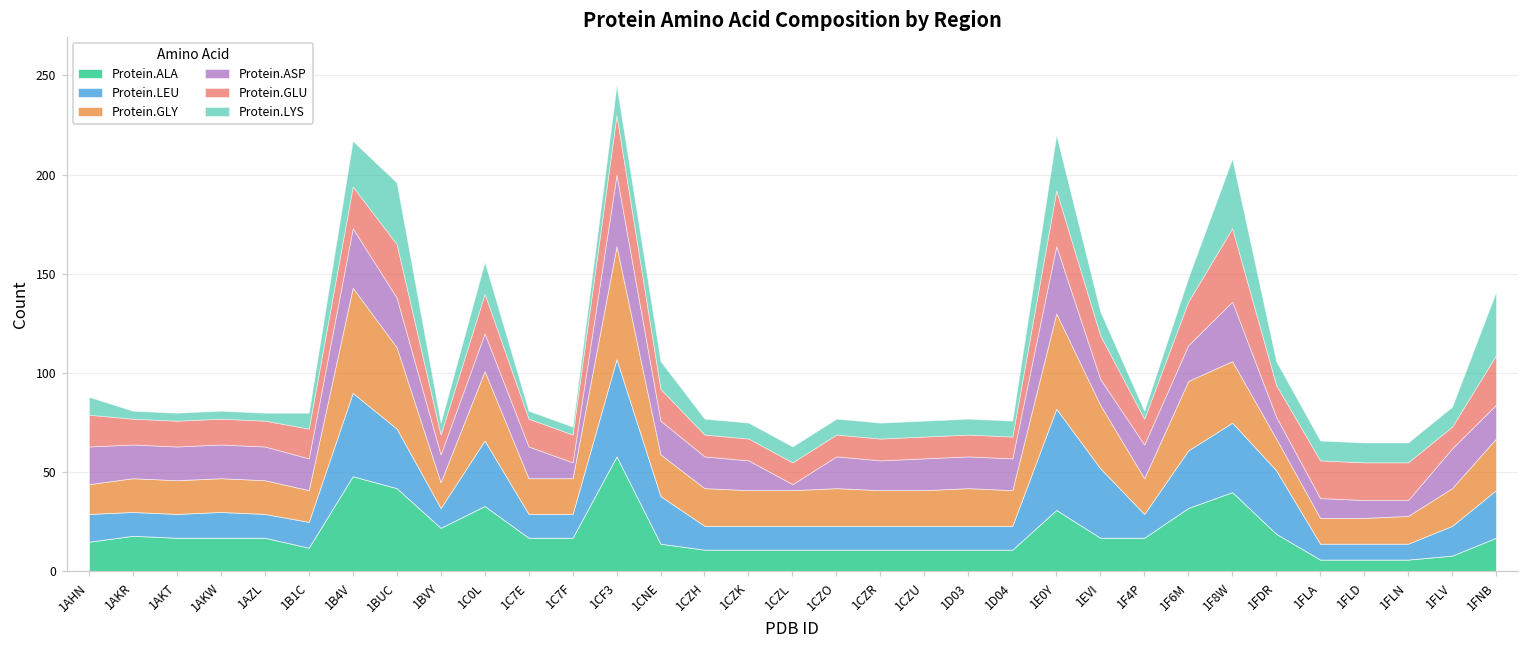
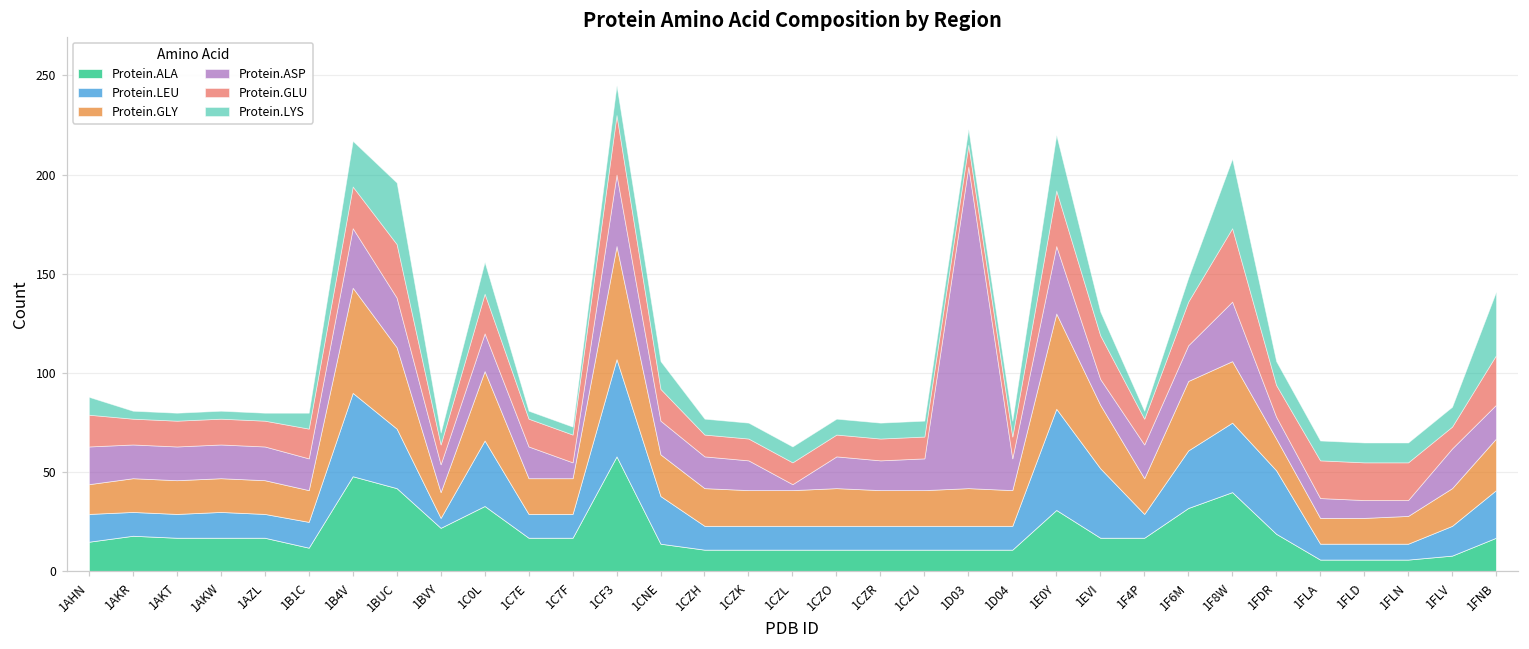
Protein.LEU, 1BVY: 10 -> 5
Protein.ASP, 1D03: 16 -> 162
